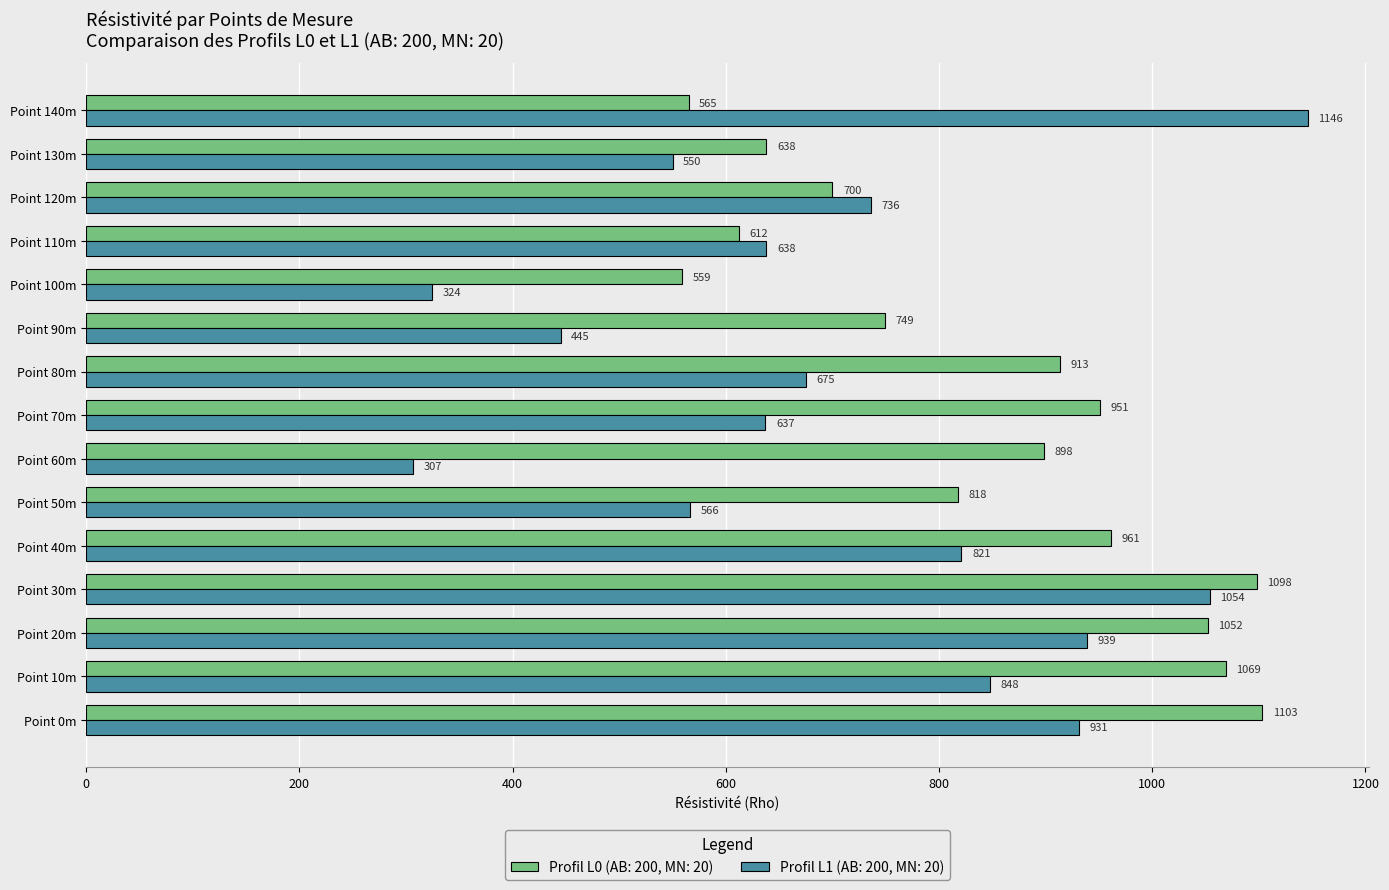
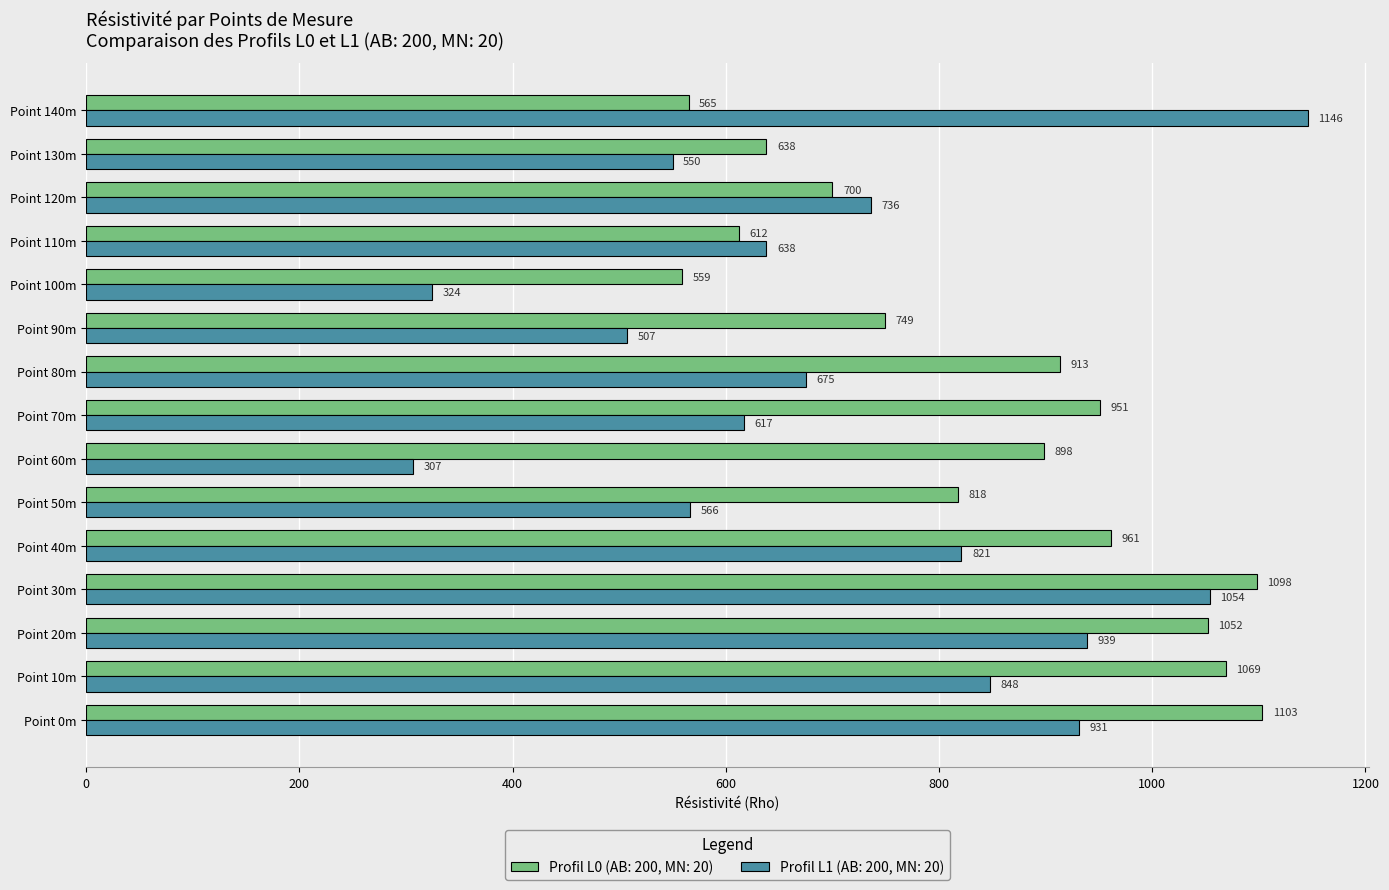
Profil L1 (AB: 200, MN: 20), Point 90m: 445 -> 507
Profil L1 (AB: 200, MN: 20), Point 70m: 637 -> 617
